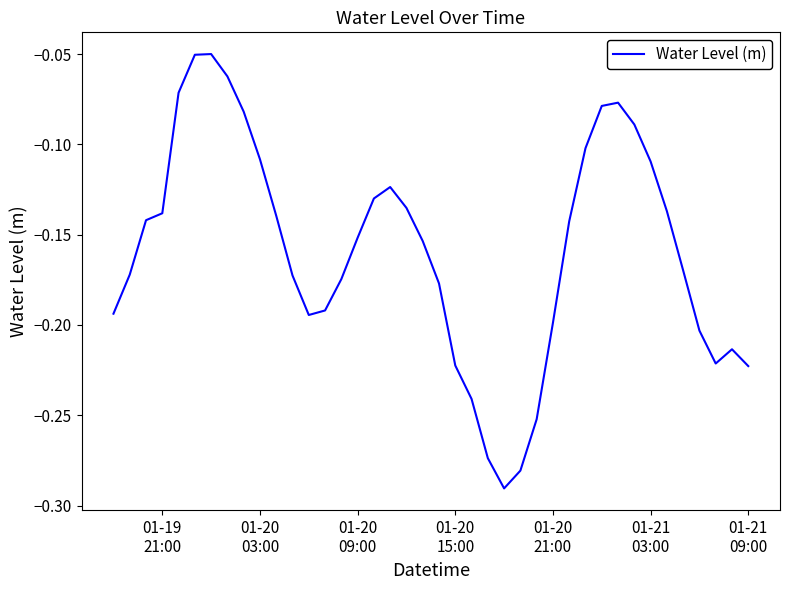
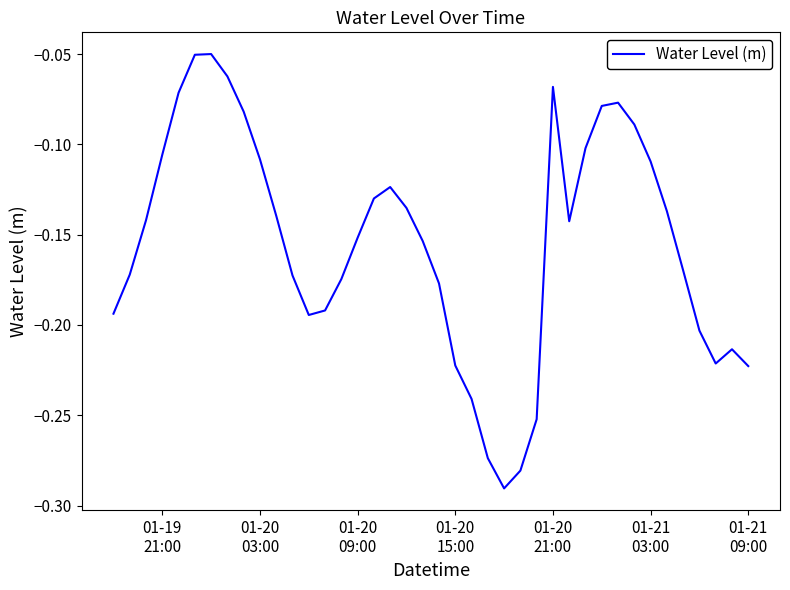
01-19 21:00: -0.138 -> -0.106
01-20 21:00: -0.199 -> -0.068
